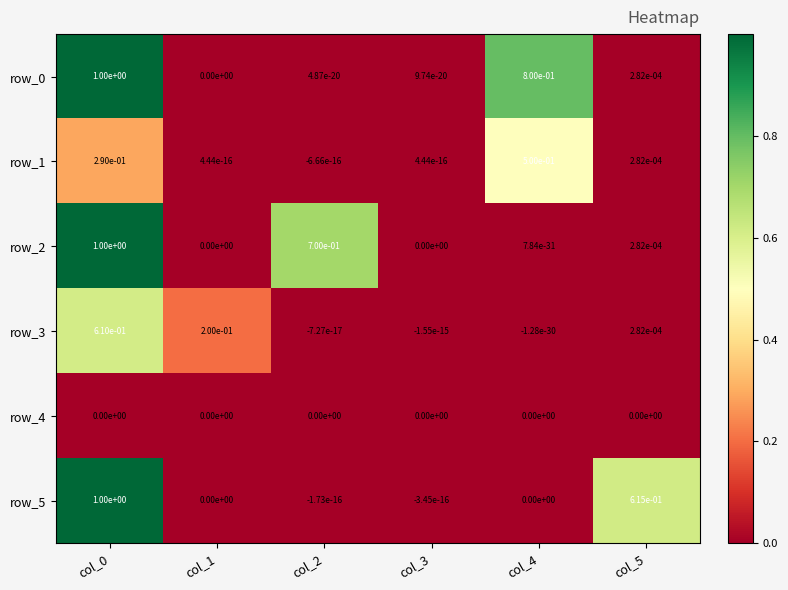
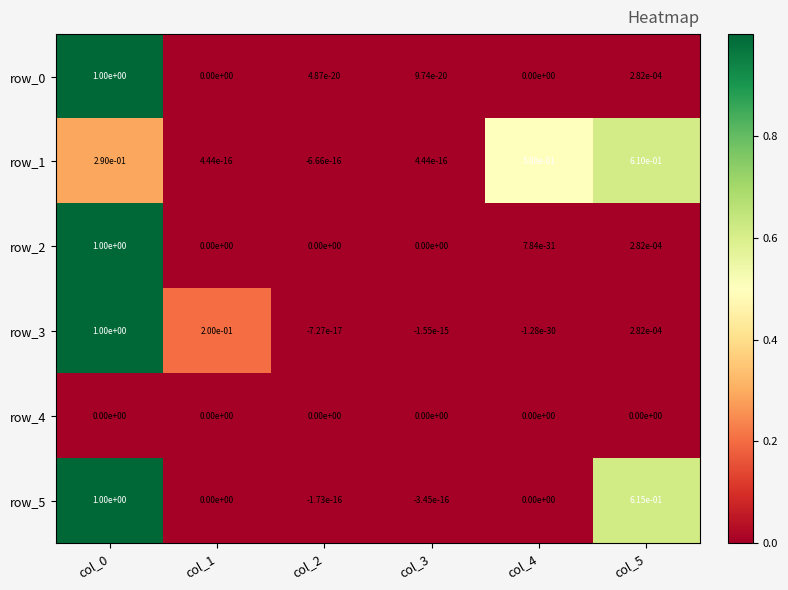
row_0, col_4: 8.00e-01 -> 0.00e+00
row_1, col_5: 2.82e-04 -> 6.10e-01
row_2, col_2: 7.00e-01 -> 0.00e+00
row_3, col_0: 6.10e-01 -> 1.00e+00
